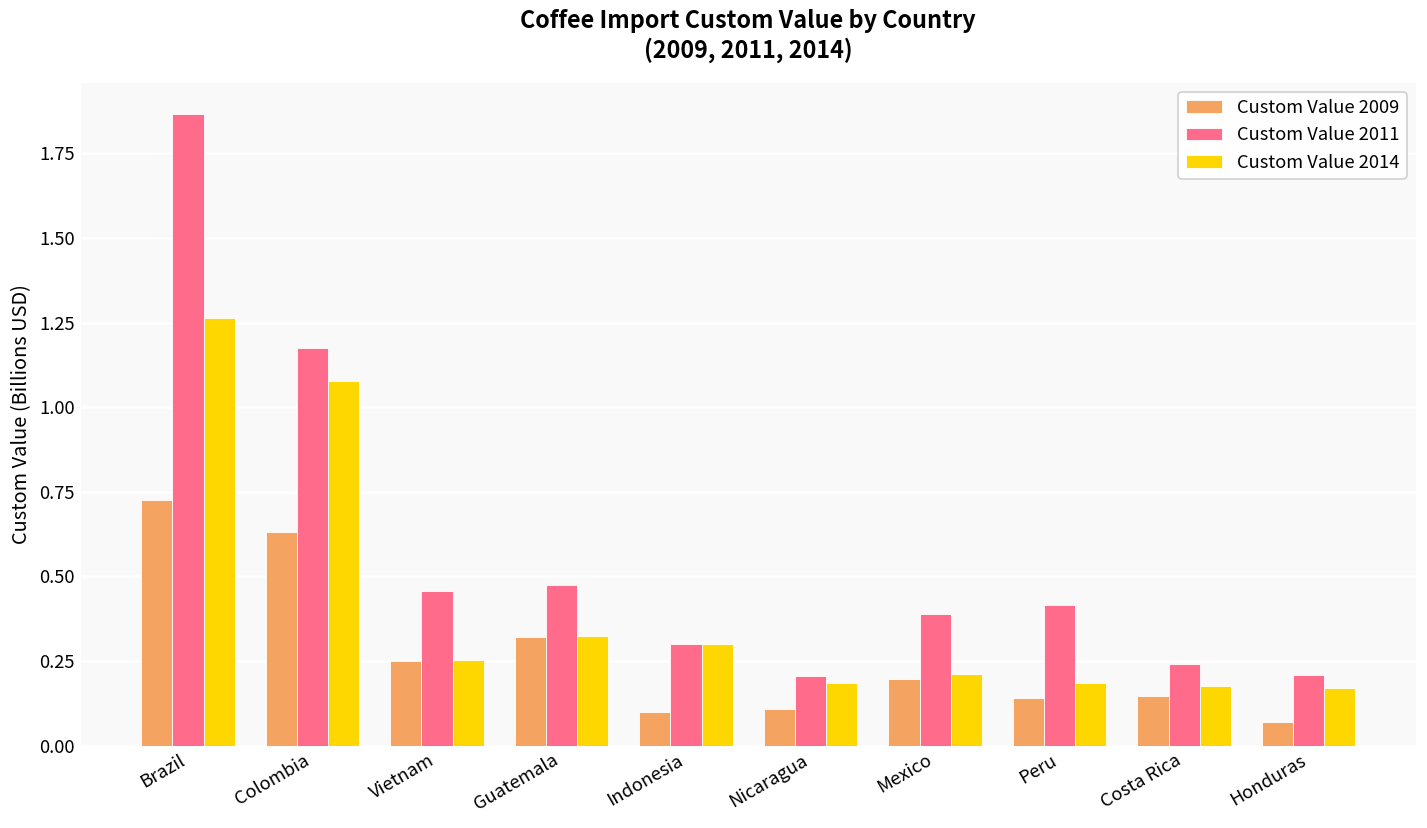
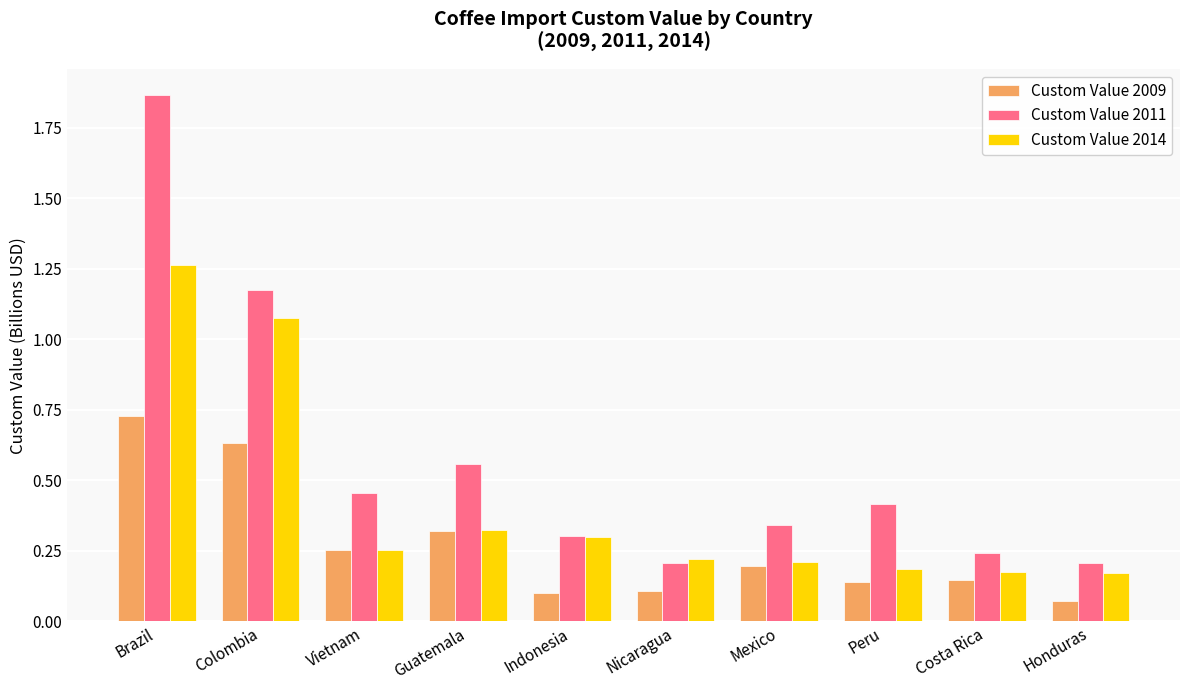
Custom Value 2011, Guatemala: 0.47 -> 0.56
Custom Value 2014, Nicaragua: 0.18 -> 0.22
Custom Value 2011, Mexico: 0.39 -> 0.34
